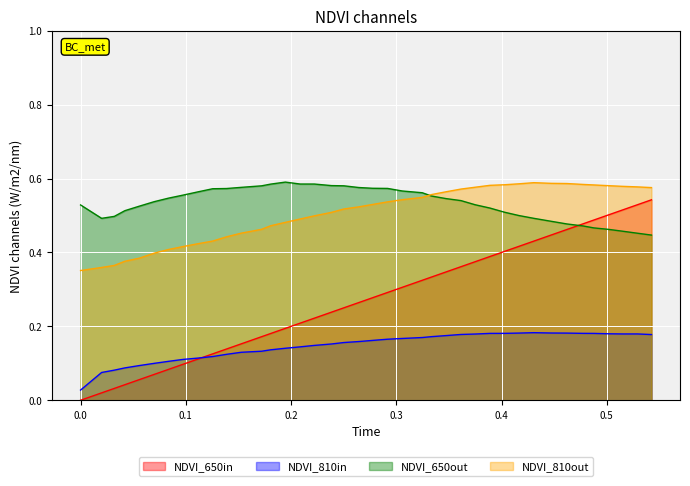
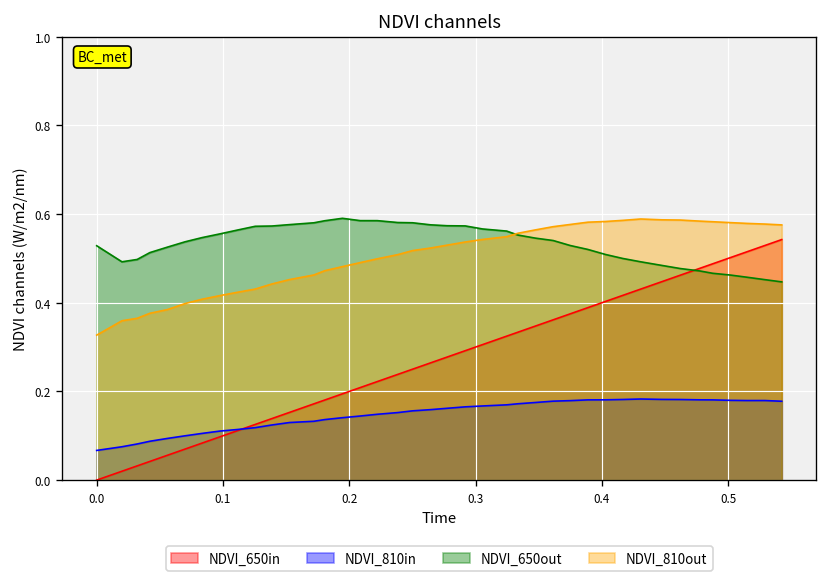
NDVI_810in, 0.0: 0.03 -> 0.07
NDVI_810out, 0.0: 0.35 -> 0.33
